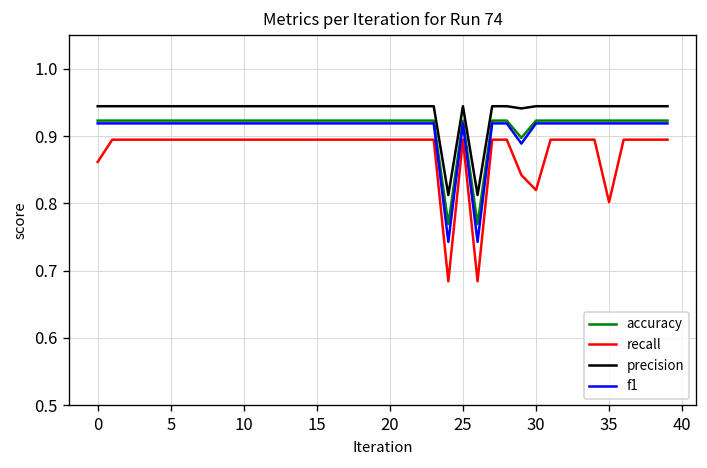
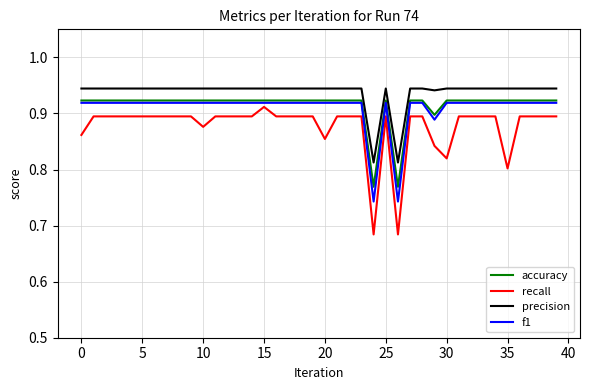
recall, 10: 0.89 -> 0.88
recall, 15: 0.89 -> 0.91
recall, 20: 0.89 -> 0.85
